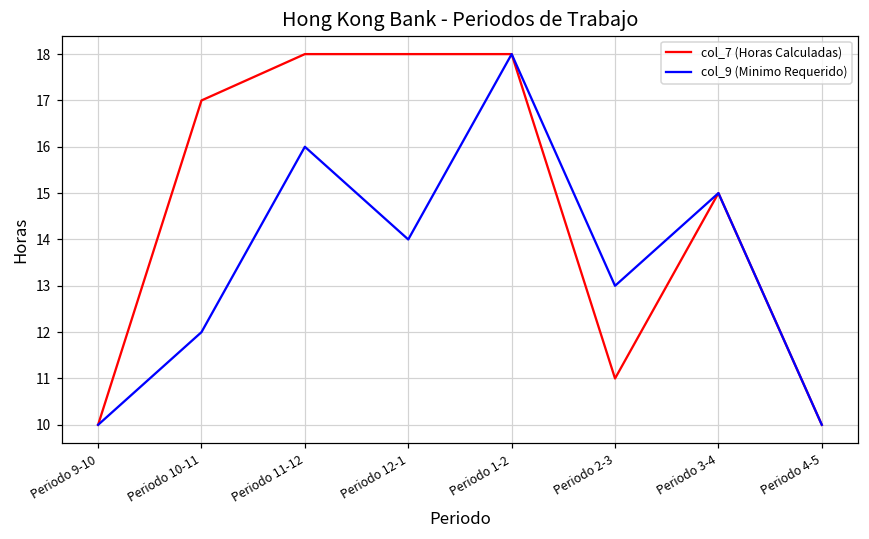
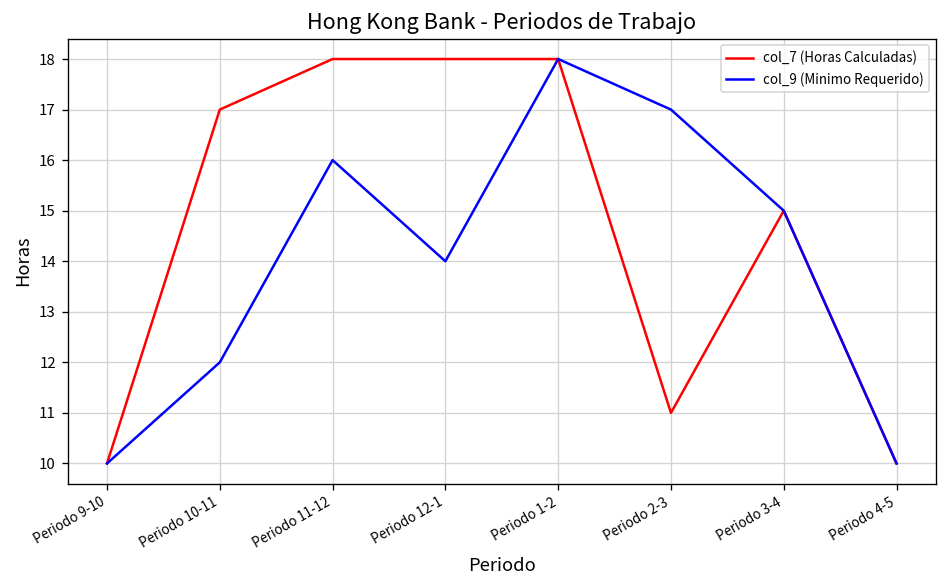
col_9 (Minimo Requerido), Periodo 2-3: 13 -> 17
